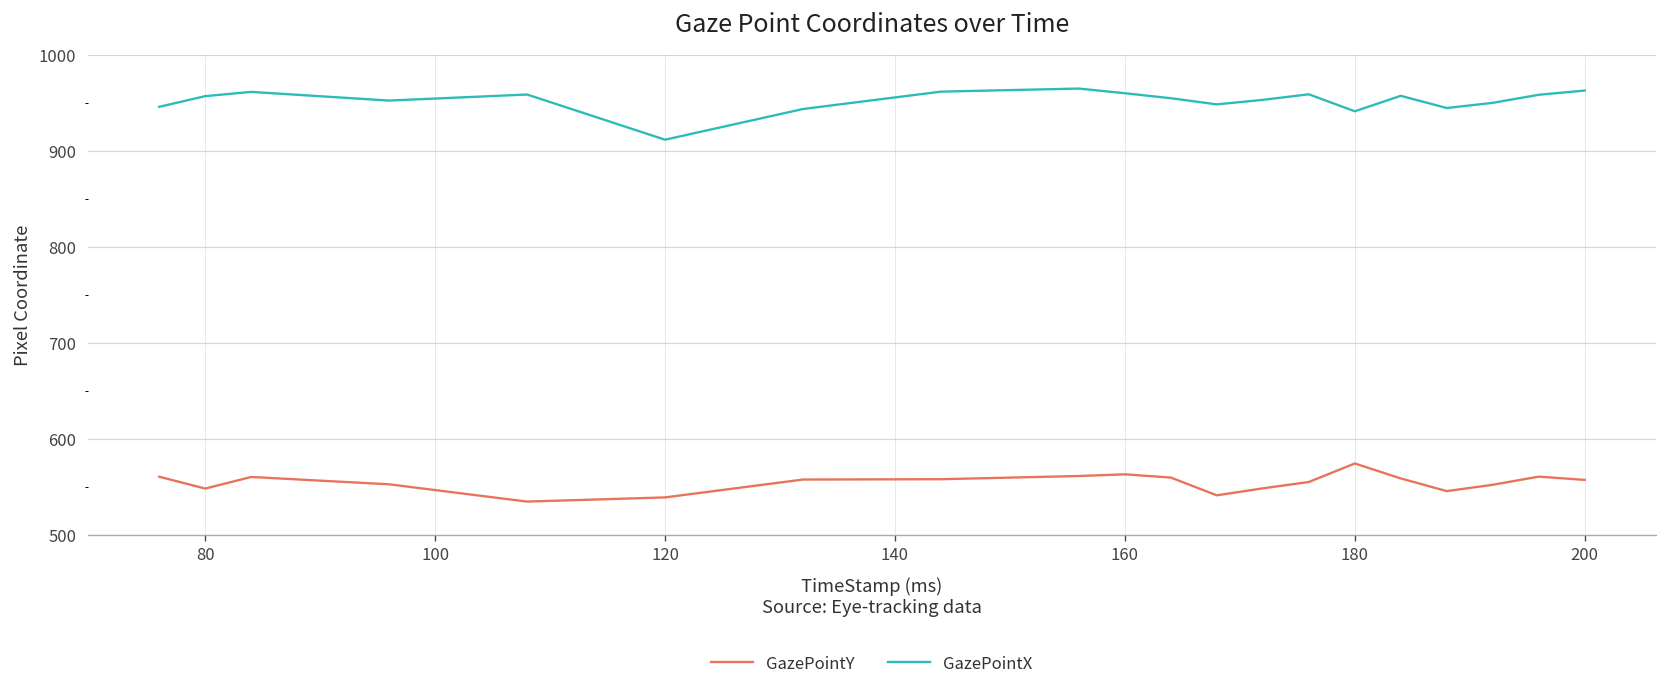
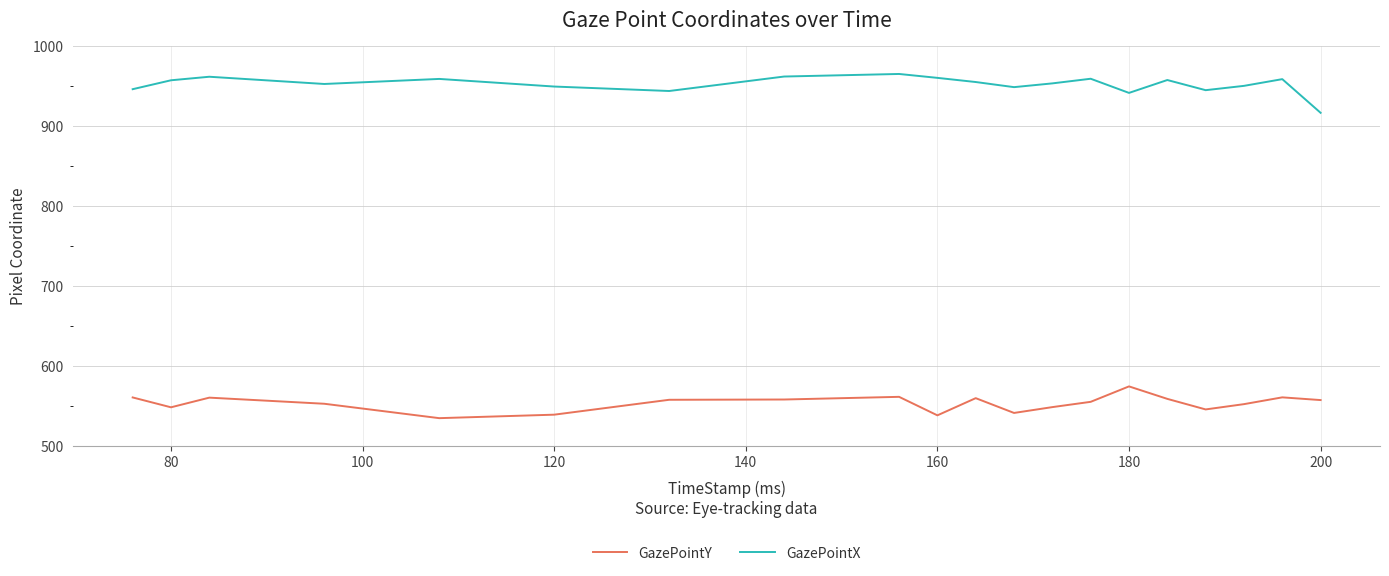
GazePointX, 120: 910 -> 950
GazePointY, 160: 560 -> 540
GazePointX, 200: 960 -> 920
